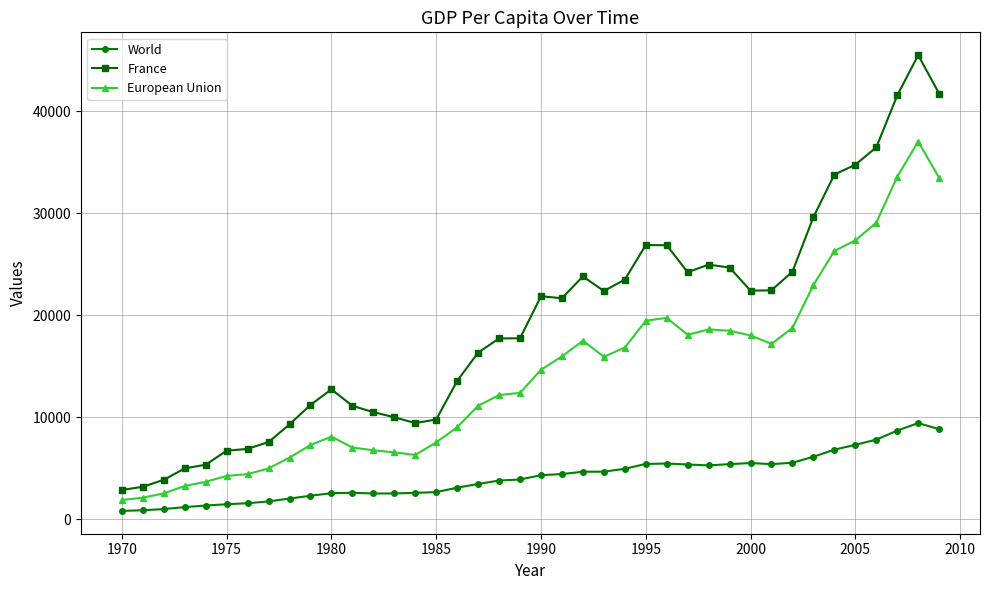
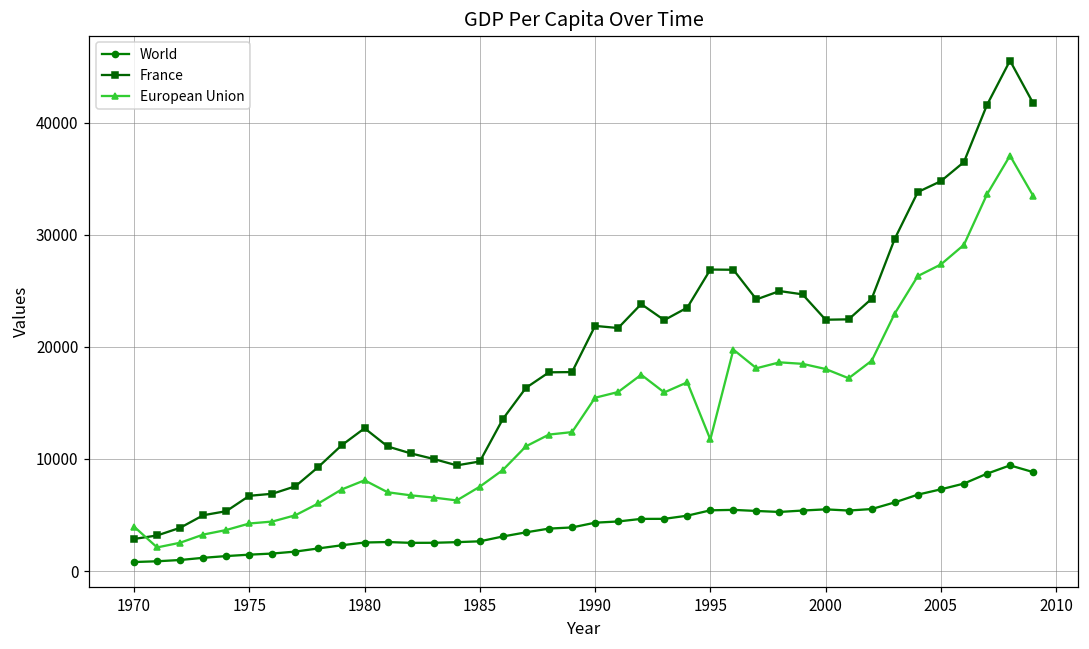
European Union, 1970: 1900 -> 4000
European Union, 1990: 14700 -> 15500
European Union, 1995: 19500 -> 11700
